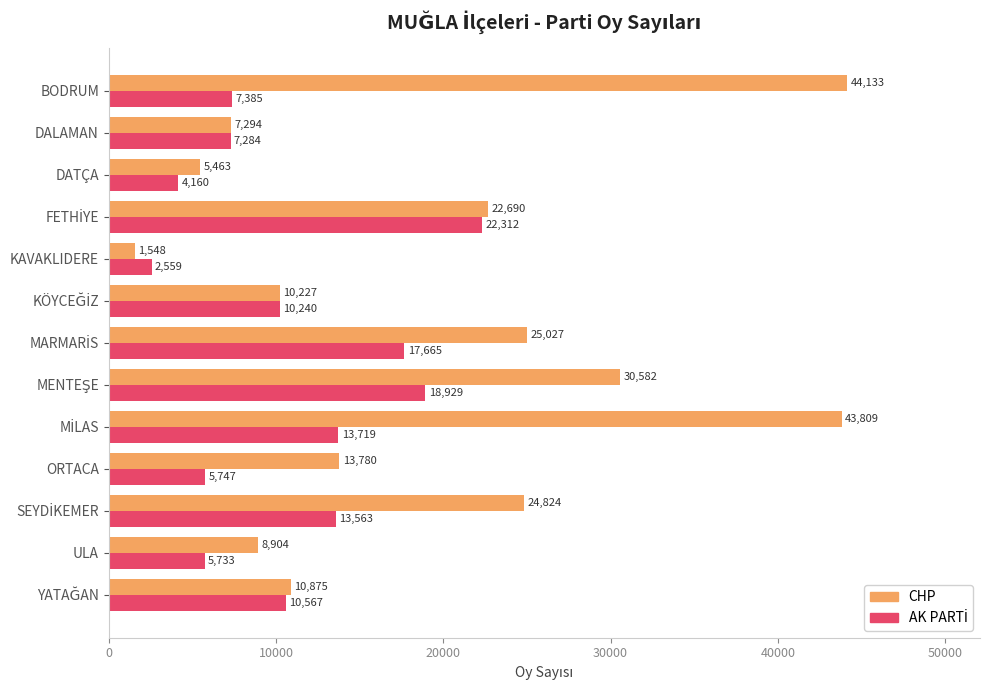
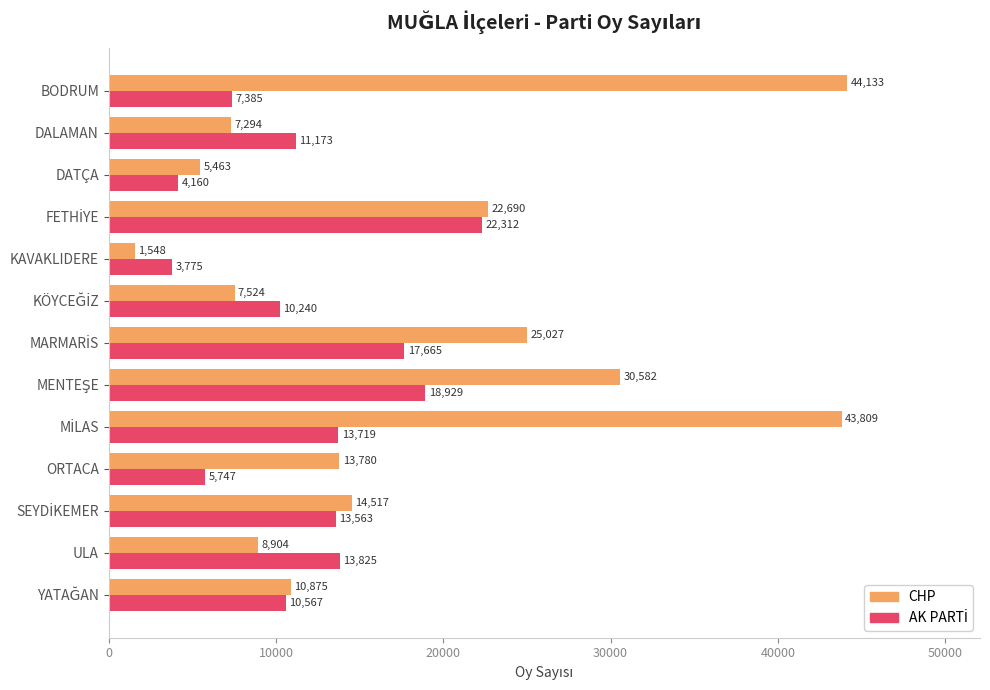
AK PARTİ, DALAMAN: 7,284 -> 11,173
AK PARTİ, KAVAKLIDERE: 2,559 -> 3,775
CHP, KÖYCEĞİZ: 10,227 -> 7,524
CHP, SEYDİKEMER: 24,824 -> 14,517
AK PARTİ, ULA: 5,733 -> 13,825
